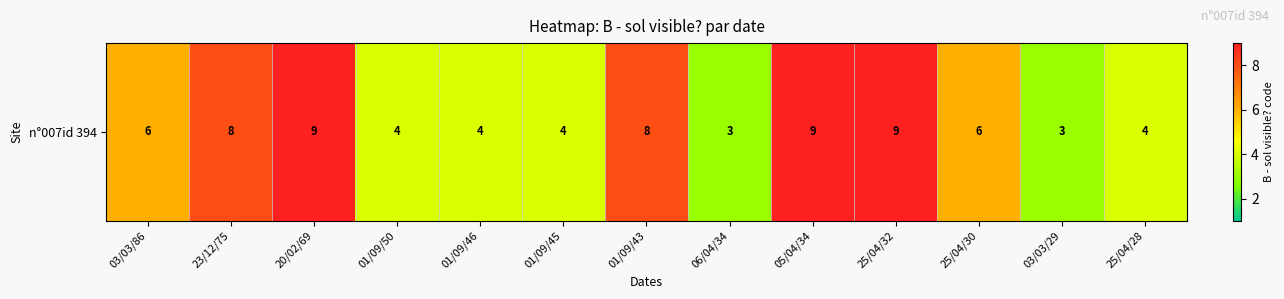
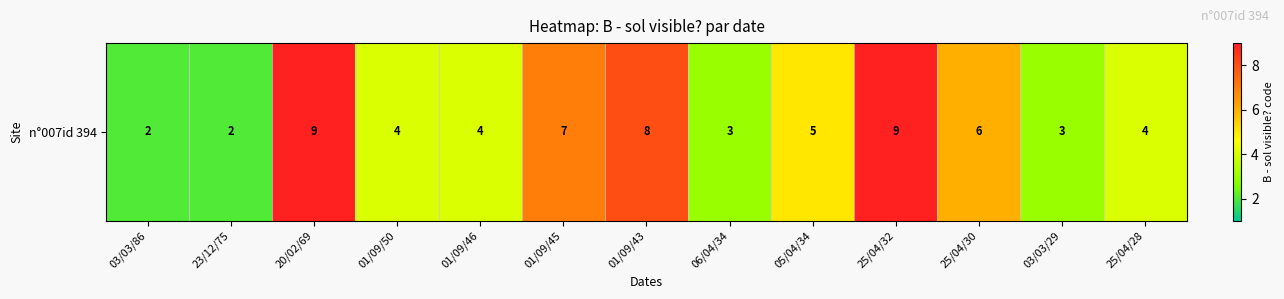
n°007id 394, 03/03/86: 6 -> 2
n°007id 394, 23/12/75: 8 -> 2
n°007id 394, 01/09/45: 4 -> 7
n°007id 394, 05/04/34: 9 -> 5
